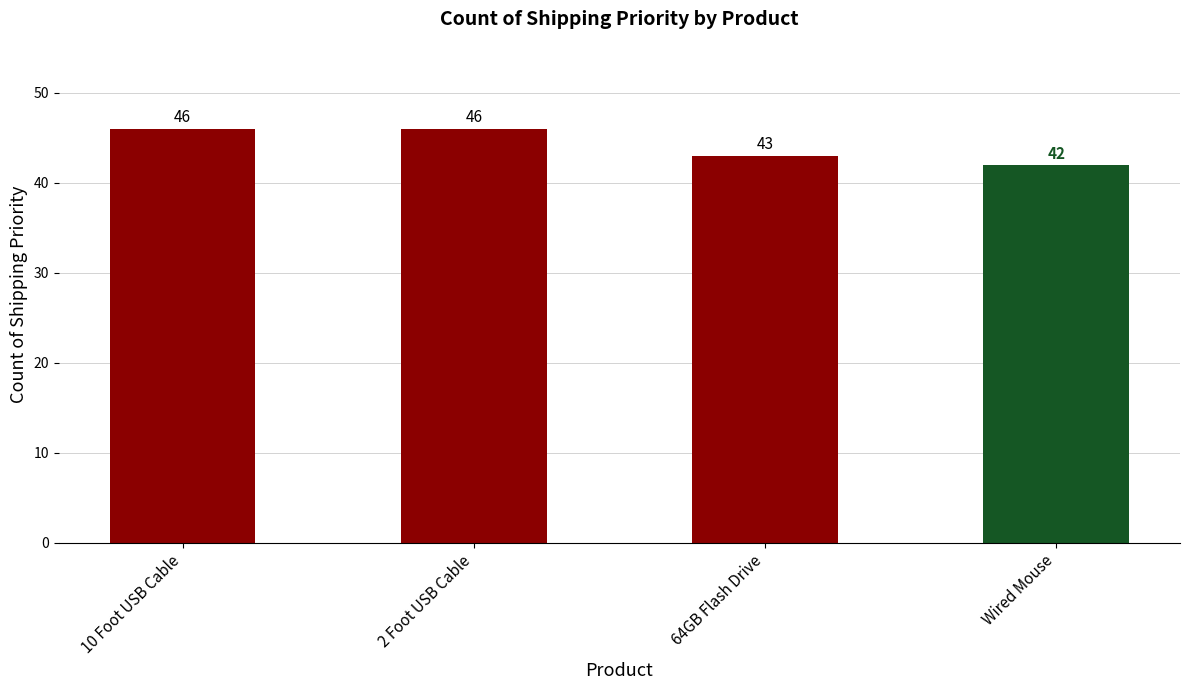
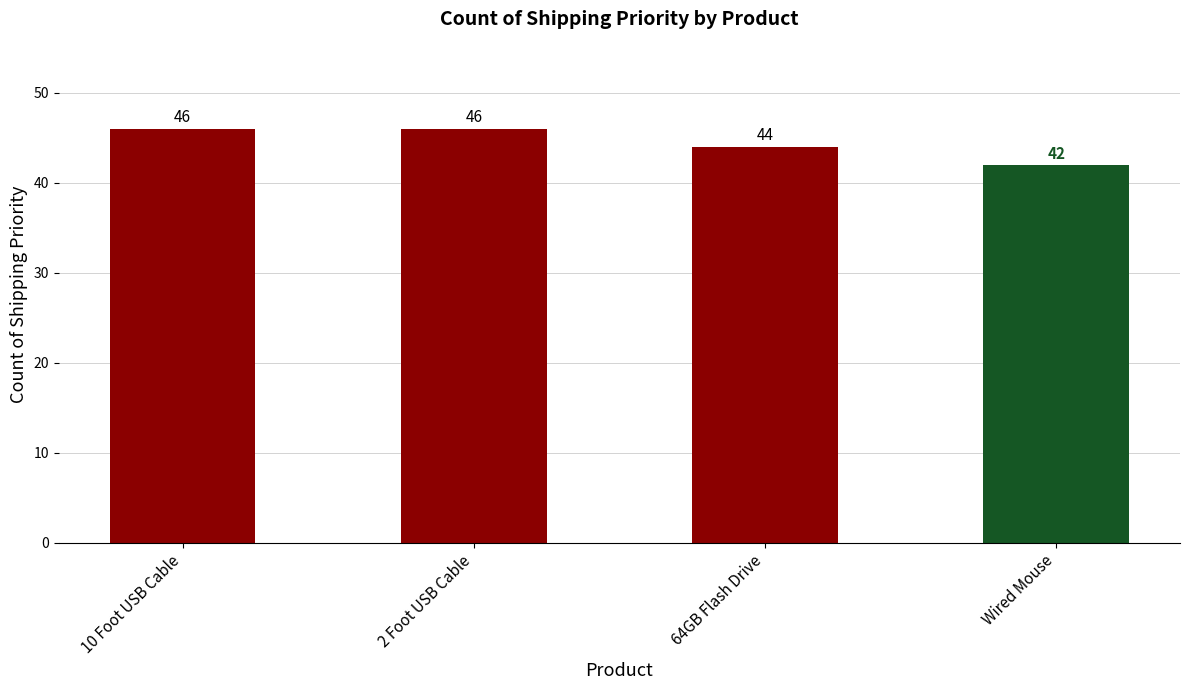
64GB Flash Drive: 43 -> 44
